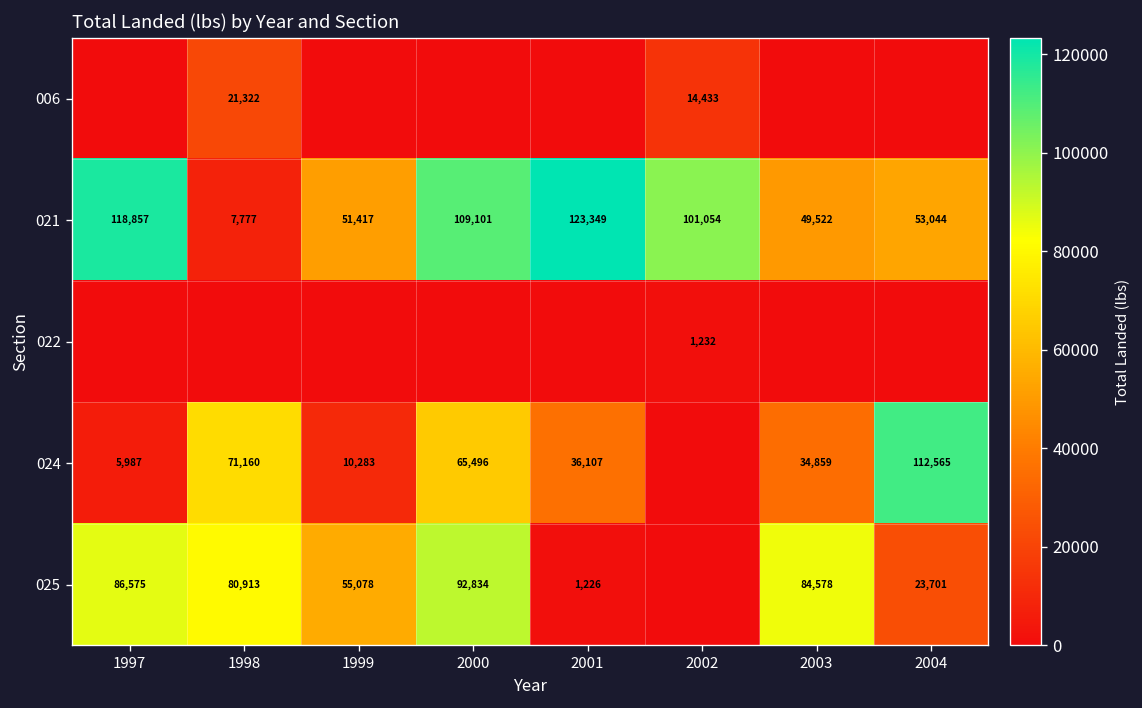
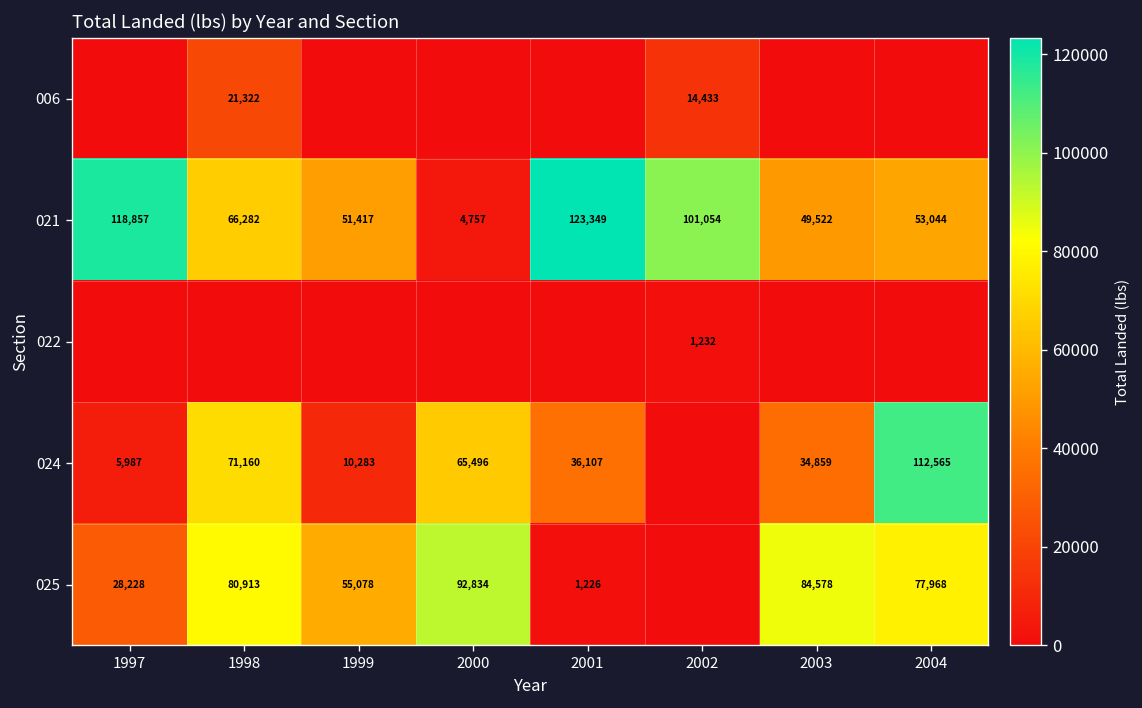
021, 1998: 7,777 -> 66,282
021, 2000: 109,101 -> 4,757
025, 1997: 86,575 -> 28,228
025, 2004: 23,701 -> 77,968
